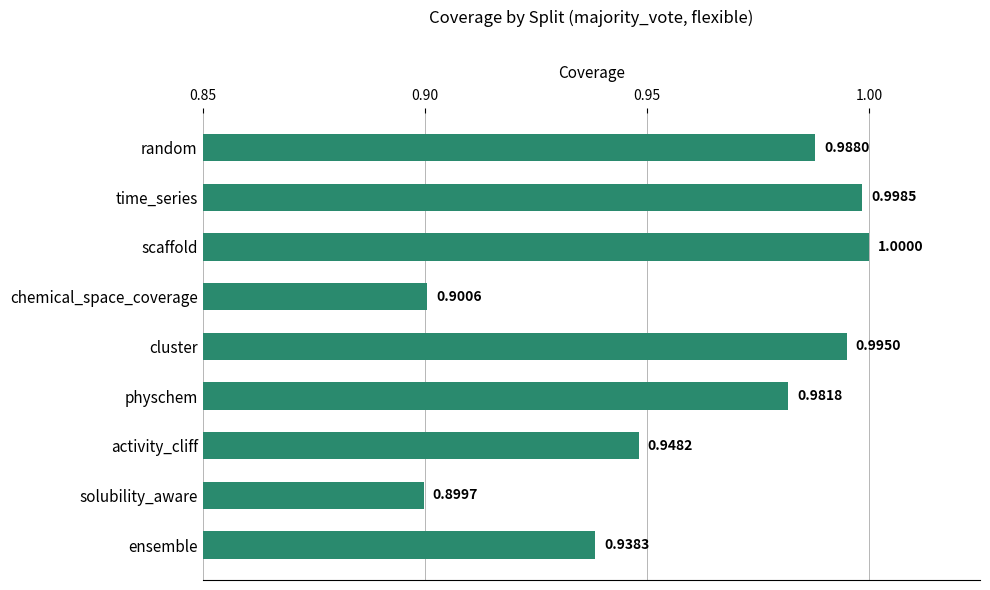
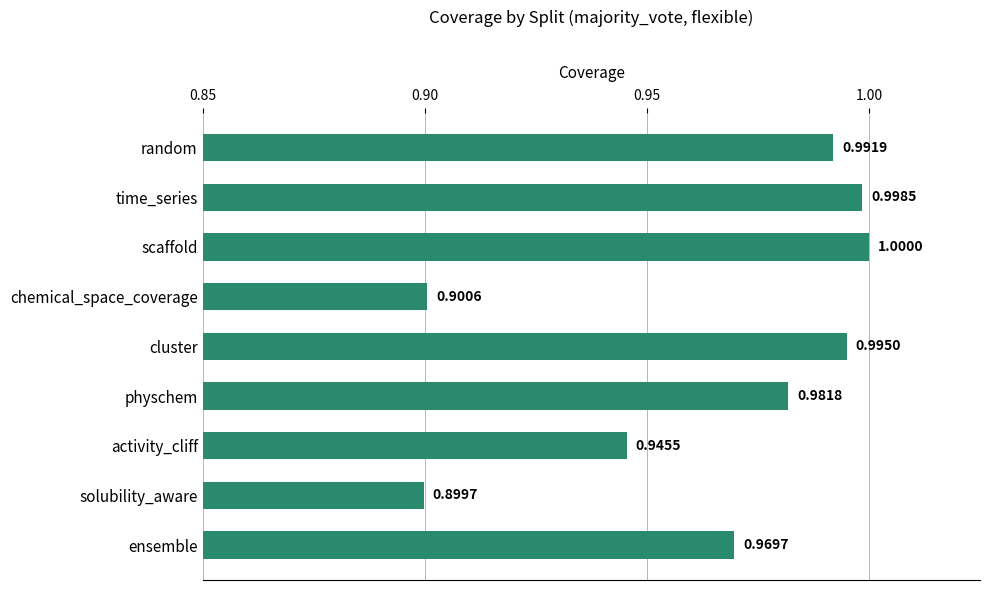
random: 0.9880 -> 0.9919
activity_cliff: 0.9482 -> 0.9455
ensemble: 0.9383 -> 0.9697
